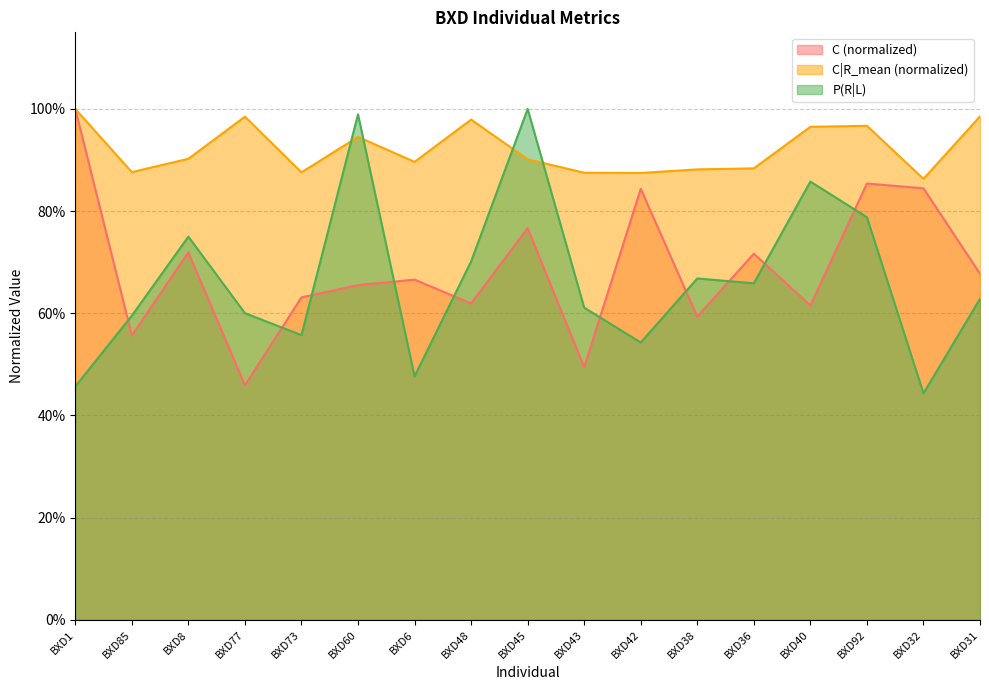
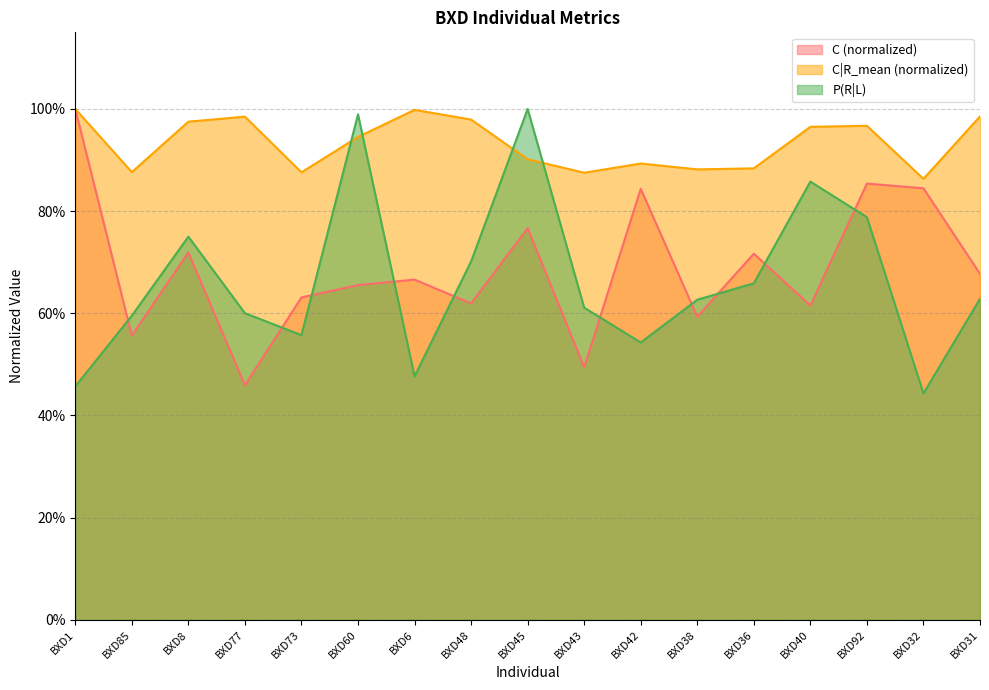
C|R_mean (normalized), BXD8: 90% -> 98%
C|R_mean (normalized), BXD6: 90% -> 100%
C|R_mean (normalized), BXD42: 87% -> 89%
P(R|L), BXD38: 67% -> 63%
